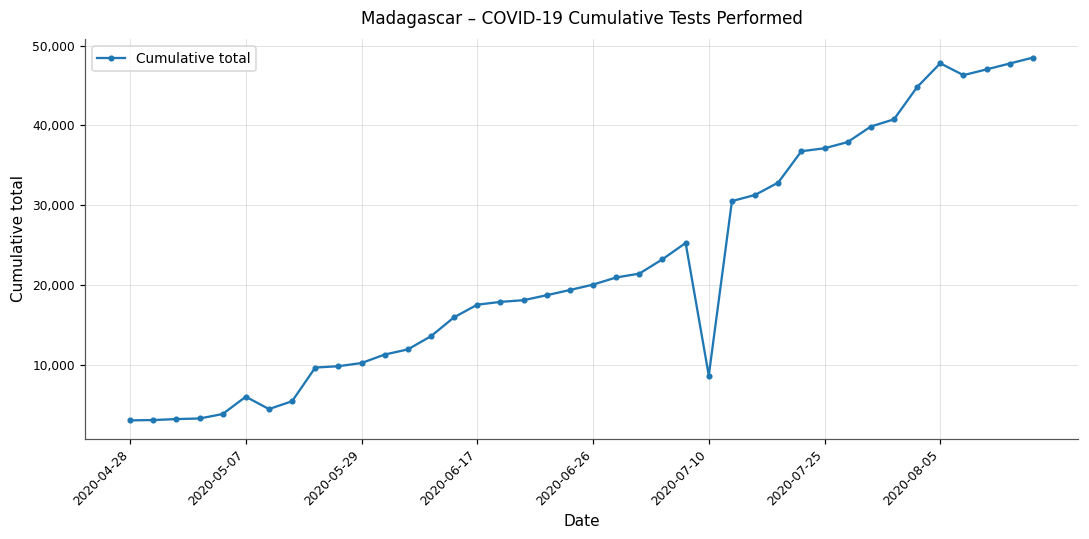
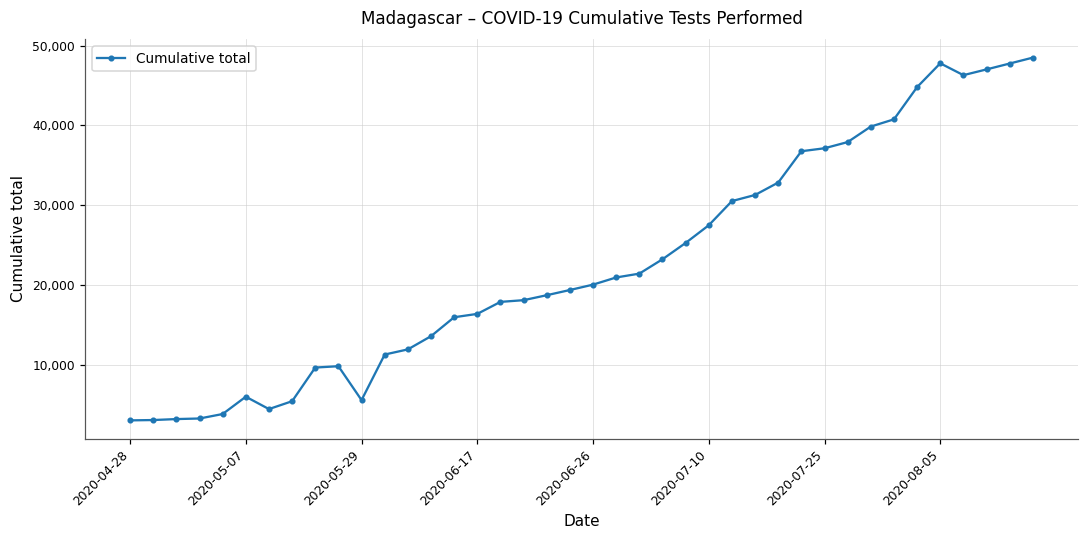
2020-05-29: 10,000 -> 6,000
2020-06-17: 18,000 -> 16,000
2020-07-10: 9,000 -> 28,000
